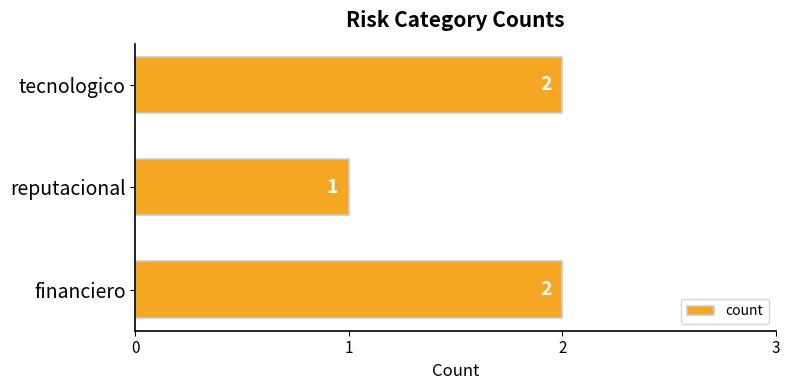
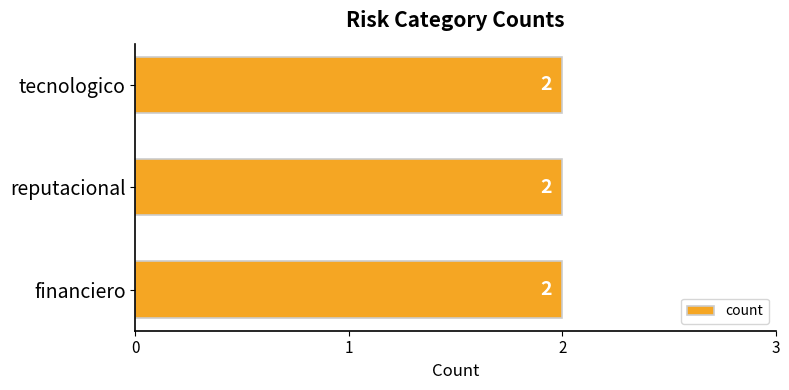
reputacional: 1 -> 2
